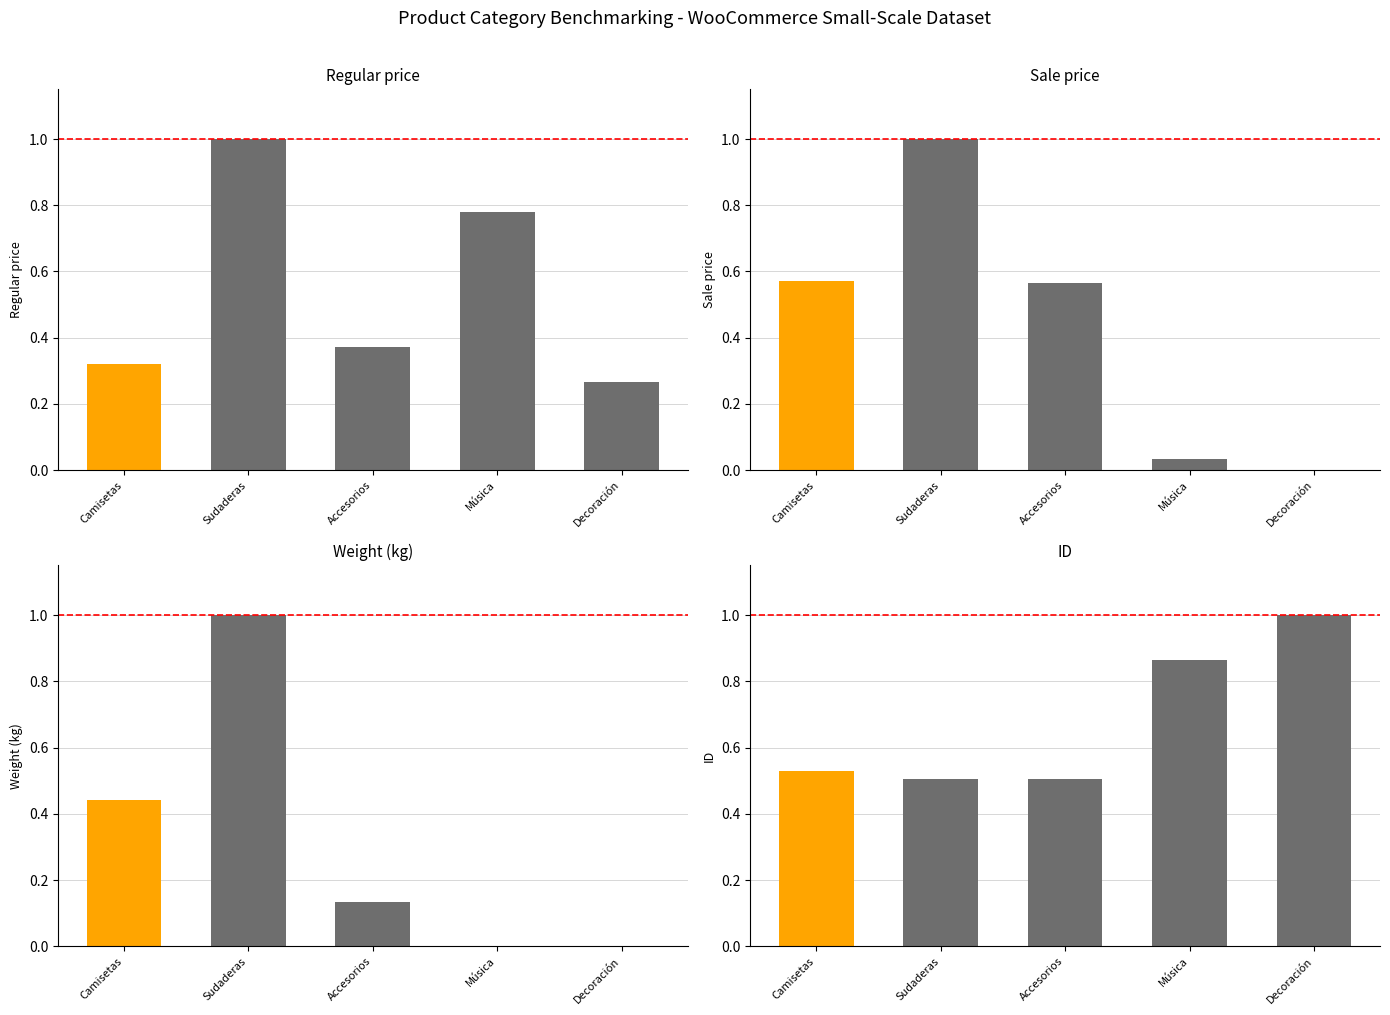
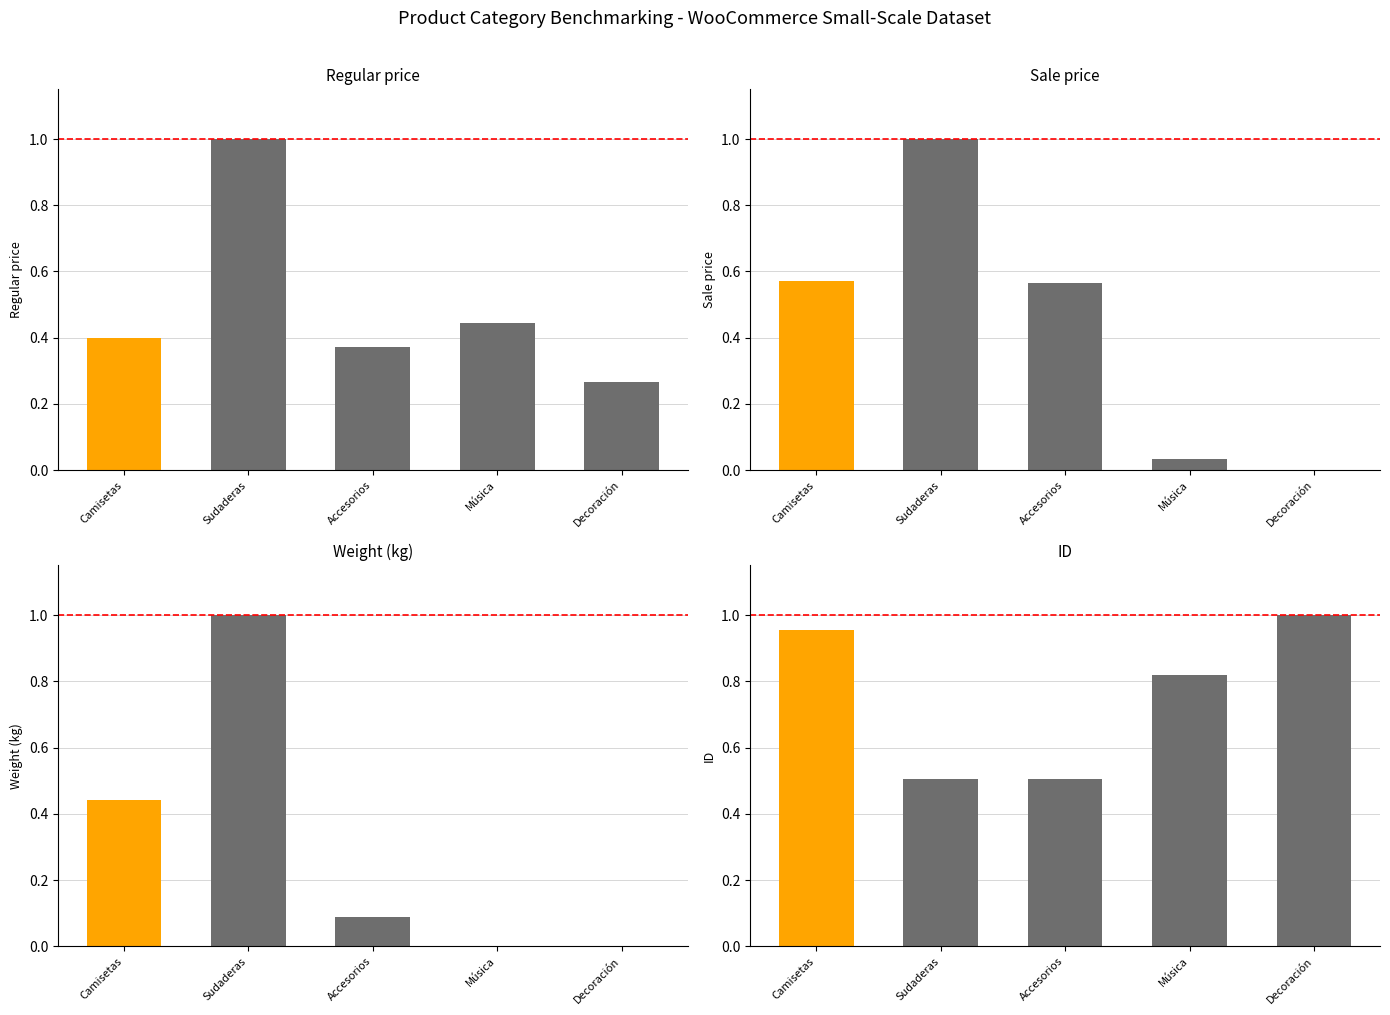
Regular price, Camisetas: 0.32 -> 0.40
Regular price, Música: 0.78 -> 0.44
Weight (kg), Accesorios: 0.13 -> 0.09
ID, Camisetas: 0.53 -> 0.96
ID, Música: 0.87 -> 0.82
